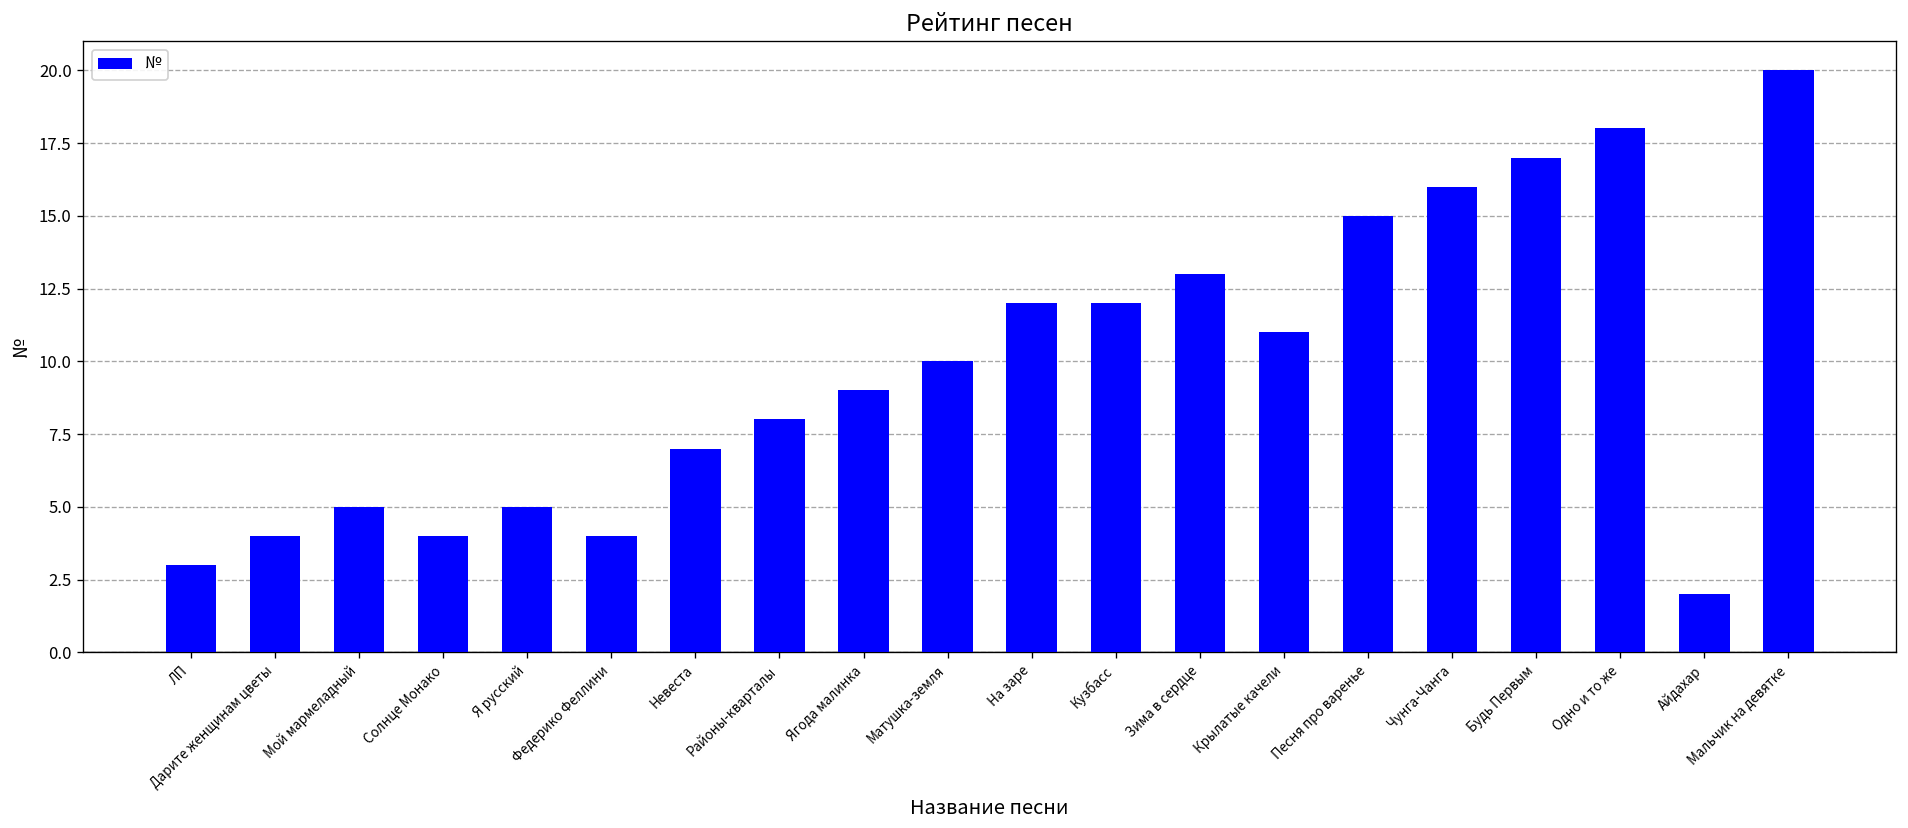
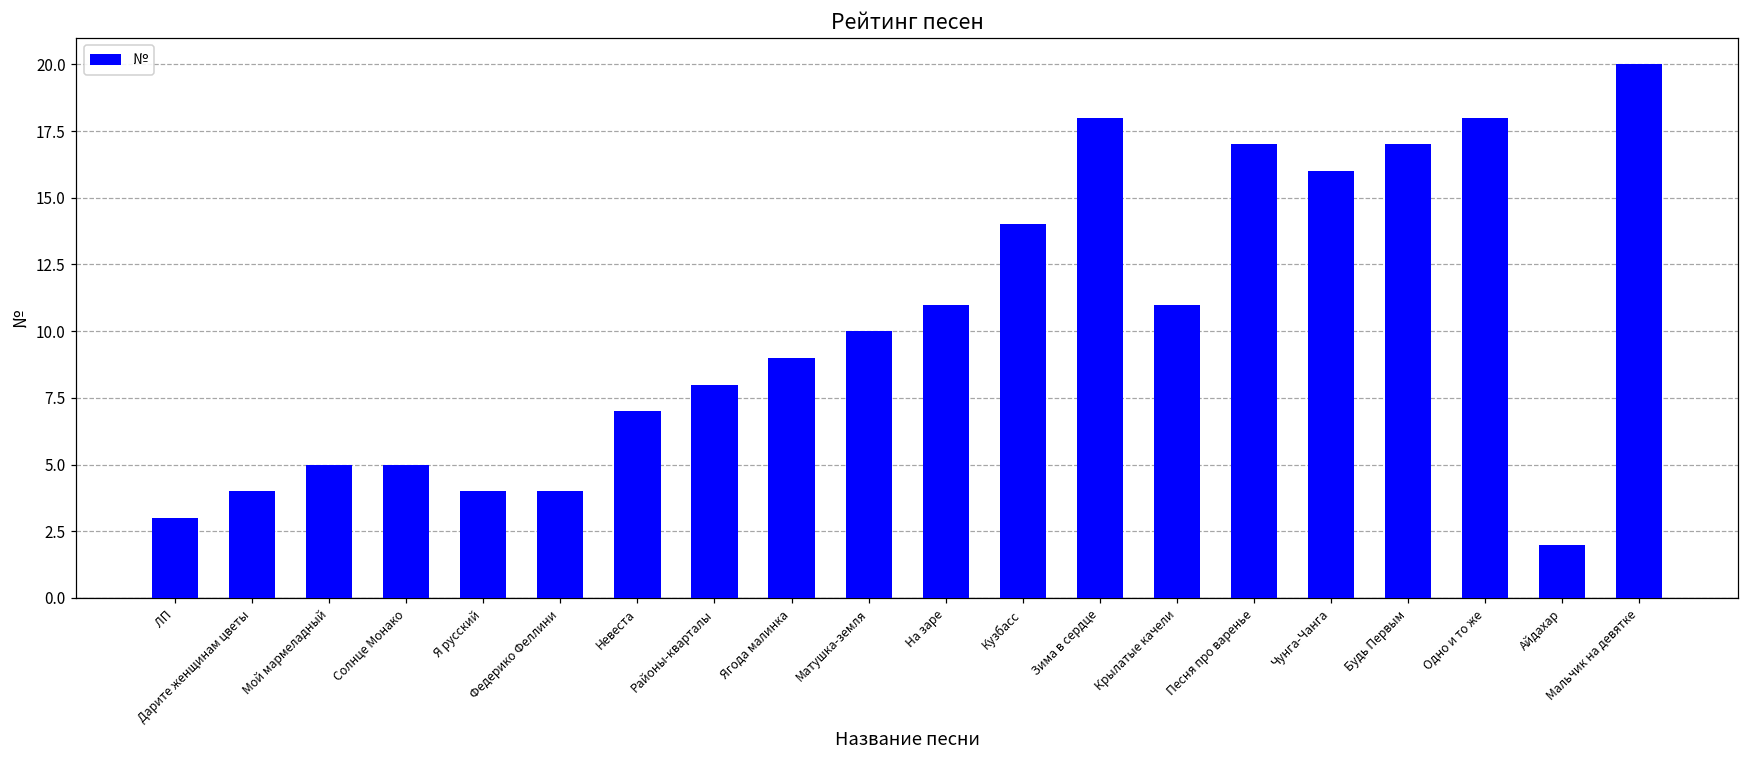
Солнце Монако: 4 -> 5
Я русский: 5 -> 4
На заре: 12 -> 11
Кузбасс: 12 -> 14
Зима в сердце: 13 -> 18
Песня про варенье: 15 -> 17
